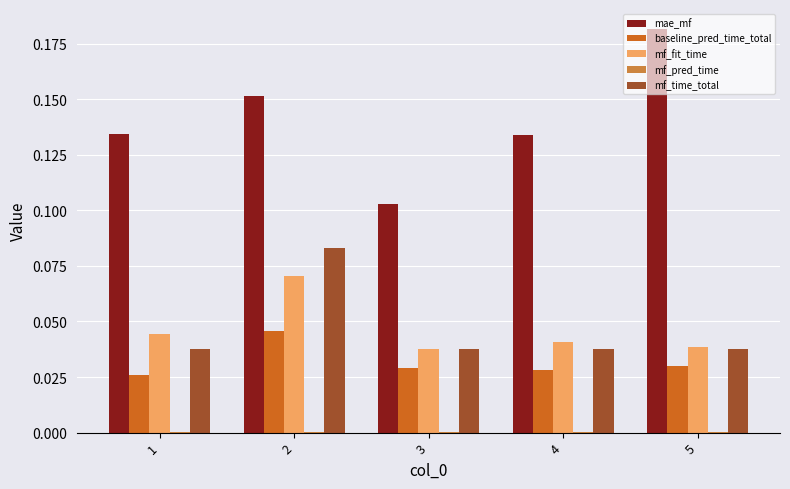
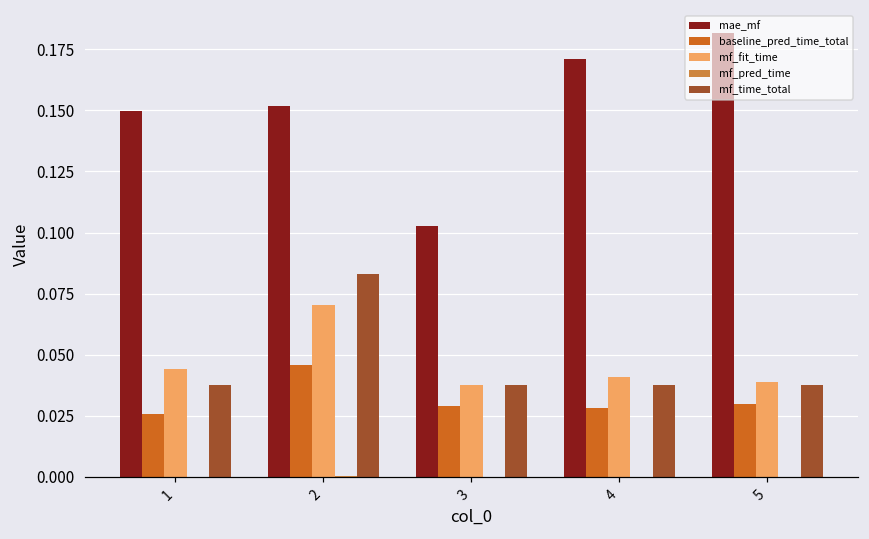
mae_mf, 1: 0.134 -> 0.150
mae_mf, 4: 0.134 -> 0.171
